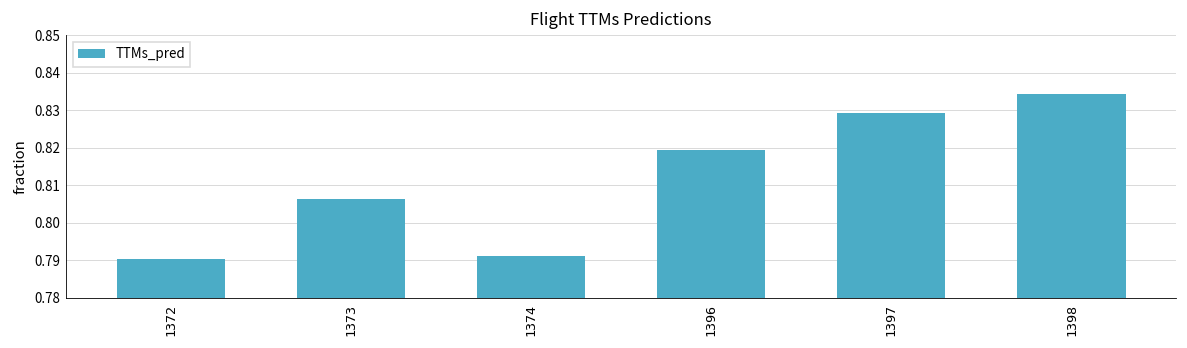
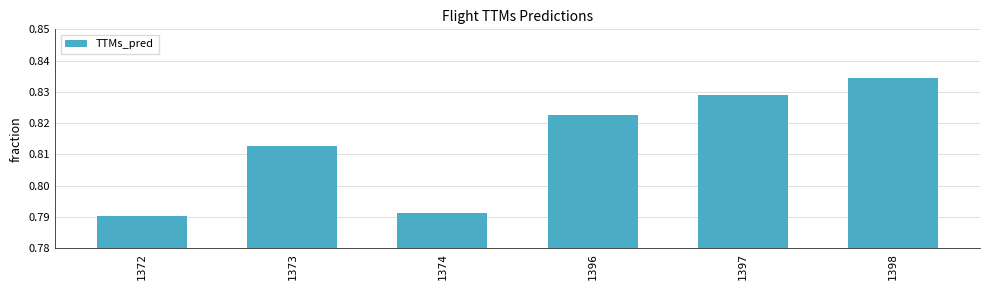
1373: 0.806 -> 0.813
1396: 0.819 -> 0.822
